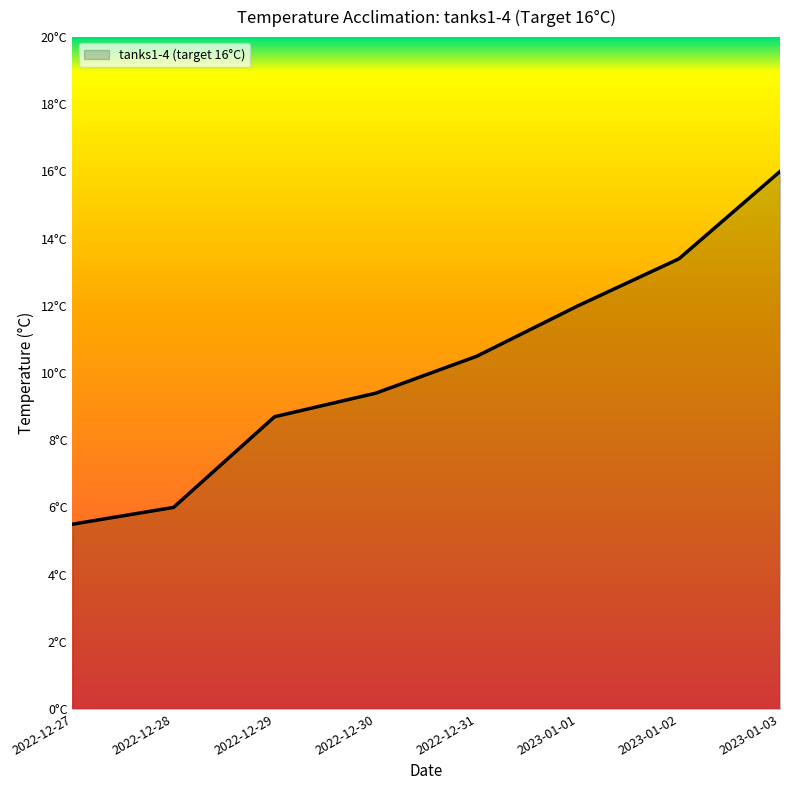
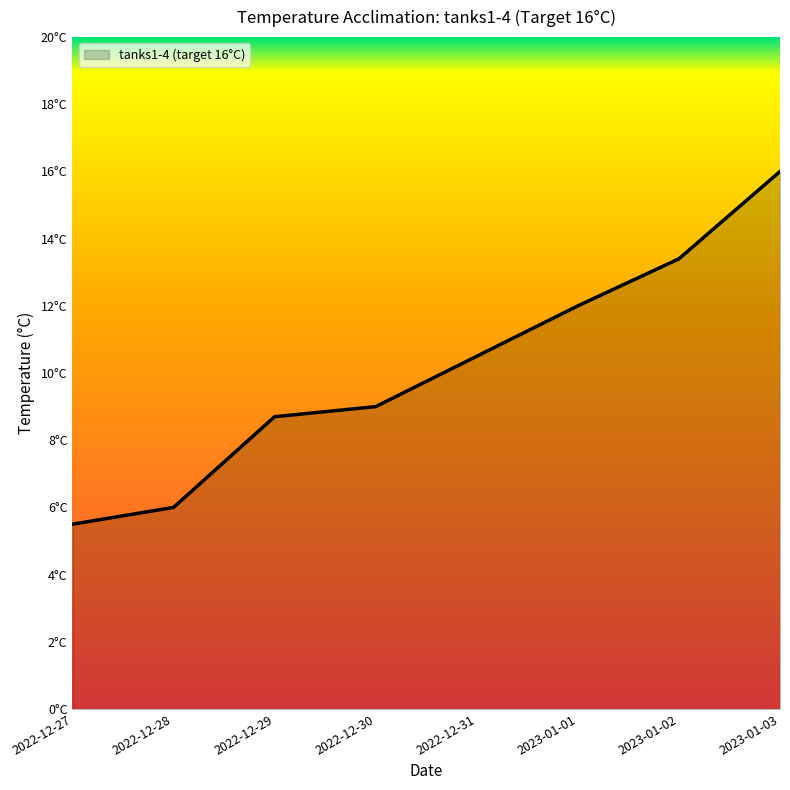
2022-12-30: 9.4°C -> 9.0°C
